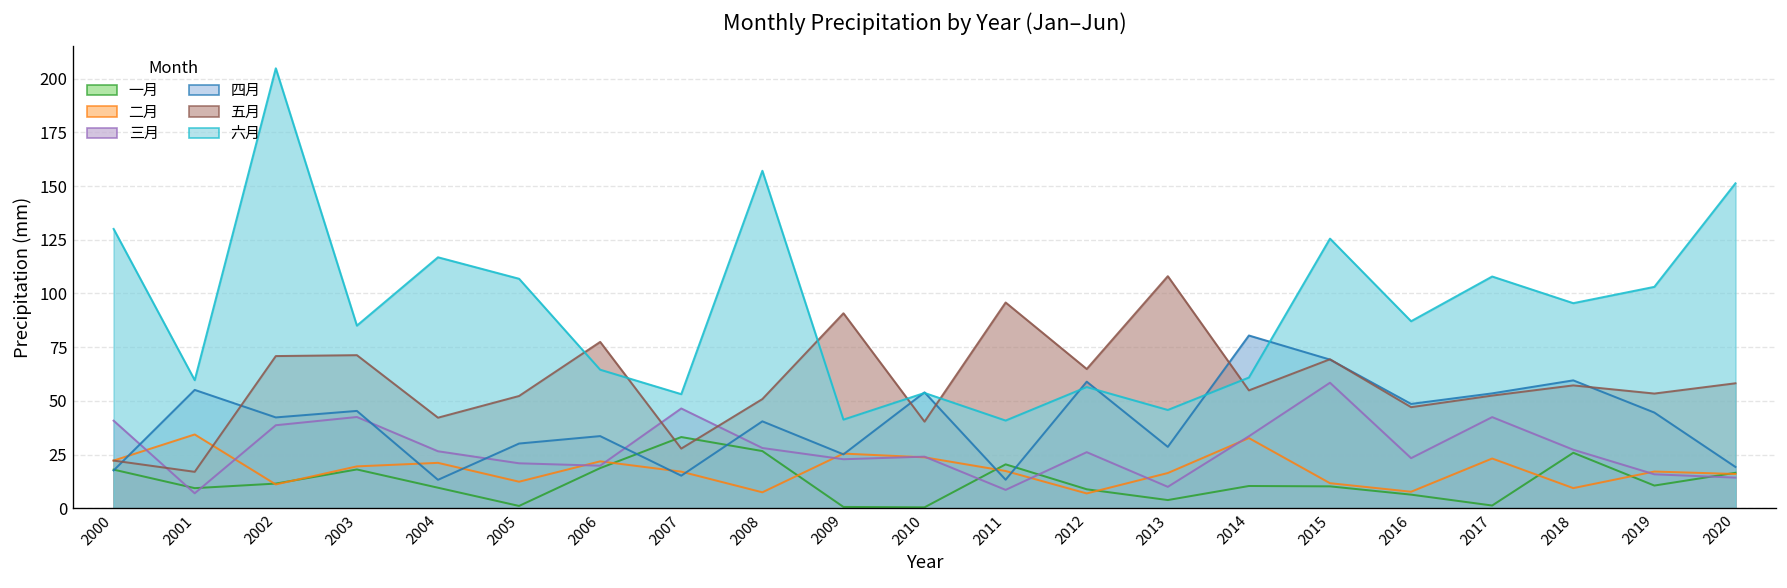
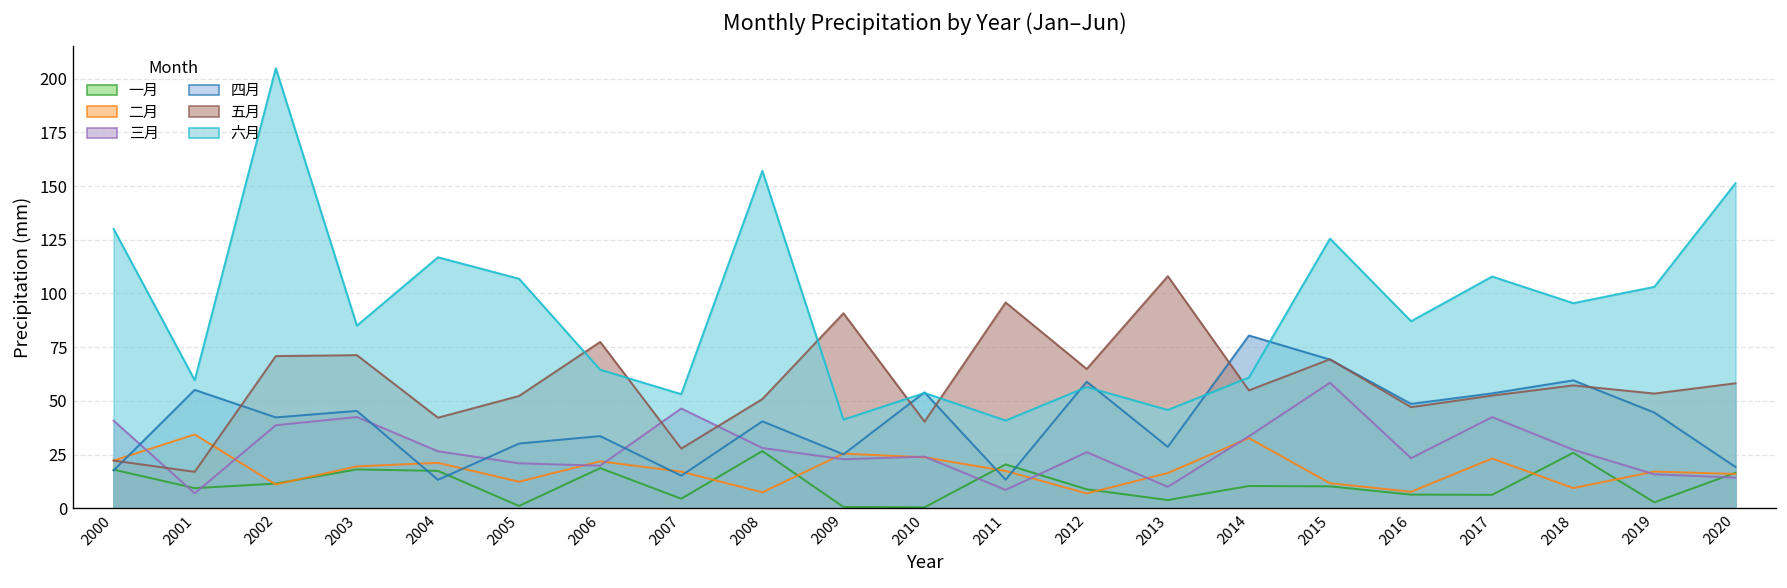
一月, 2004: 10 -> 17
一月, 2007: 33 -> 4
一月, 2017: 1 -> 6
一月, 2019: 11 -> 3
